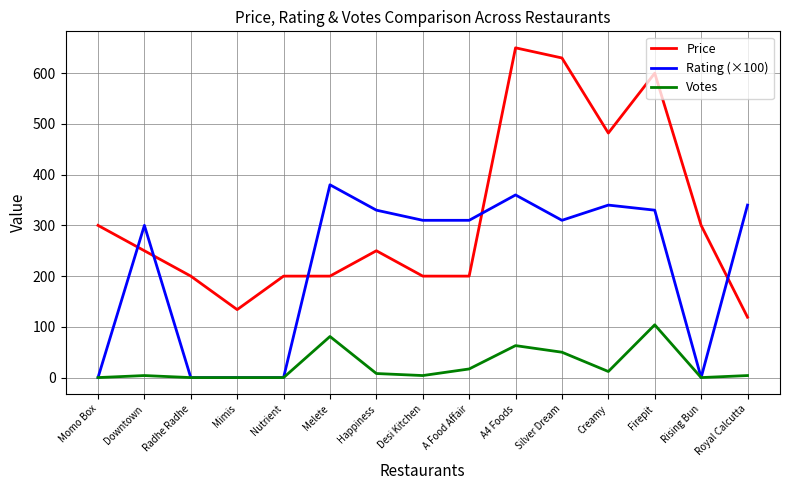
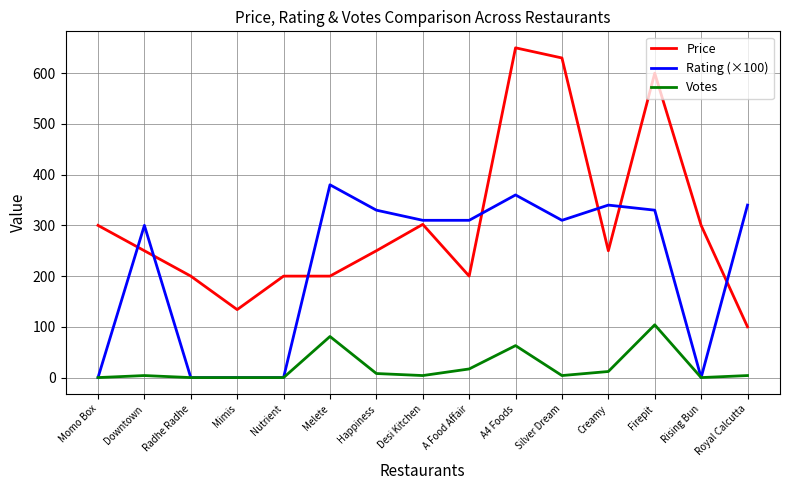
Price, Desi Kitchen: 200 -> 300
Votes, Silver Dream: 50 -> 0
Price, Creamy: 480 -> 250
Price, Royal Calcutta: 120 -> 100
